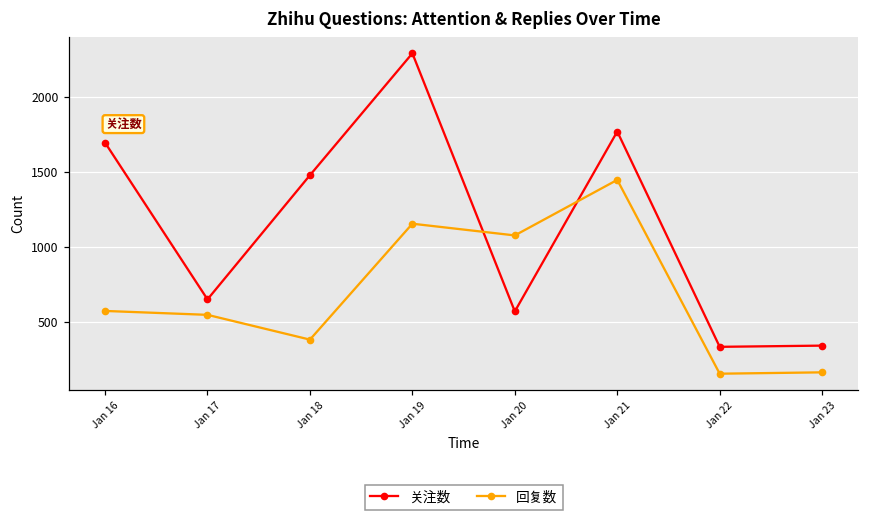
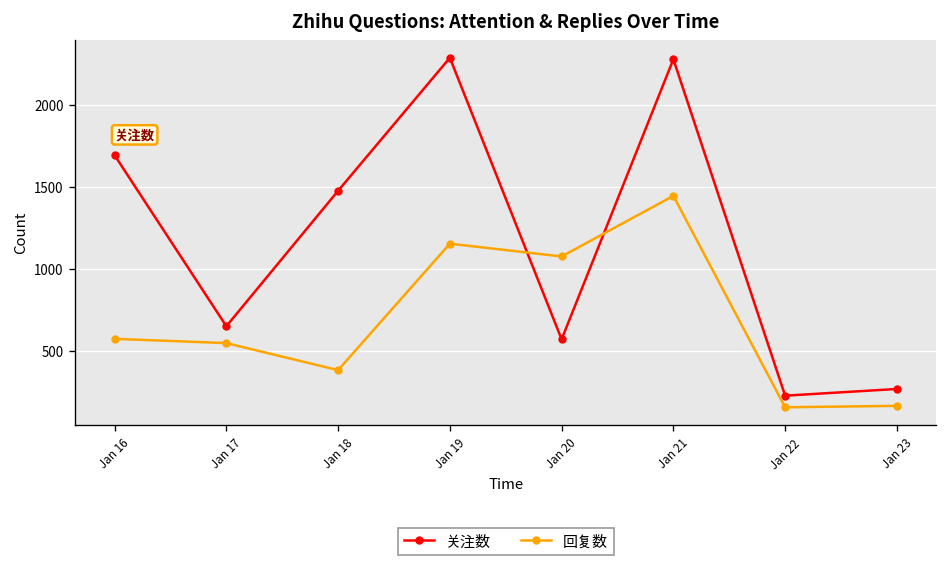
关注数, Jan 21: 1770 -> 2280
关注数, Jan 22: 330 -> 230
关注数, Jan 23: 340 -> 270
